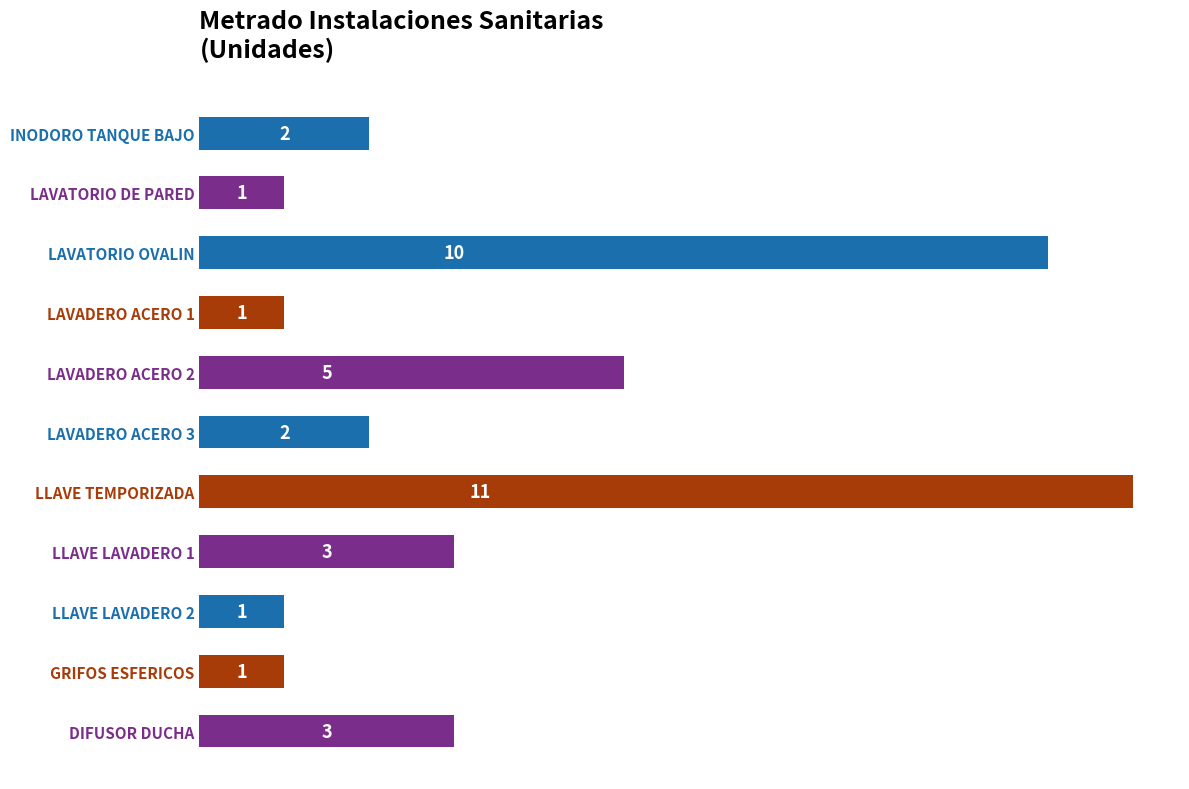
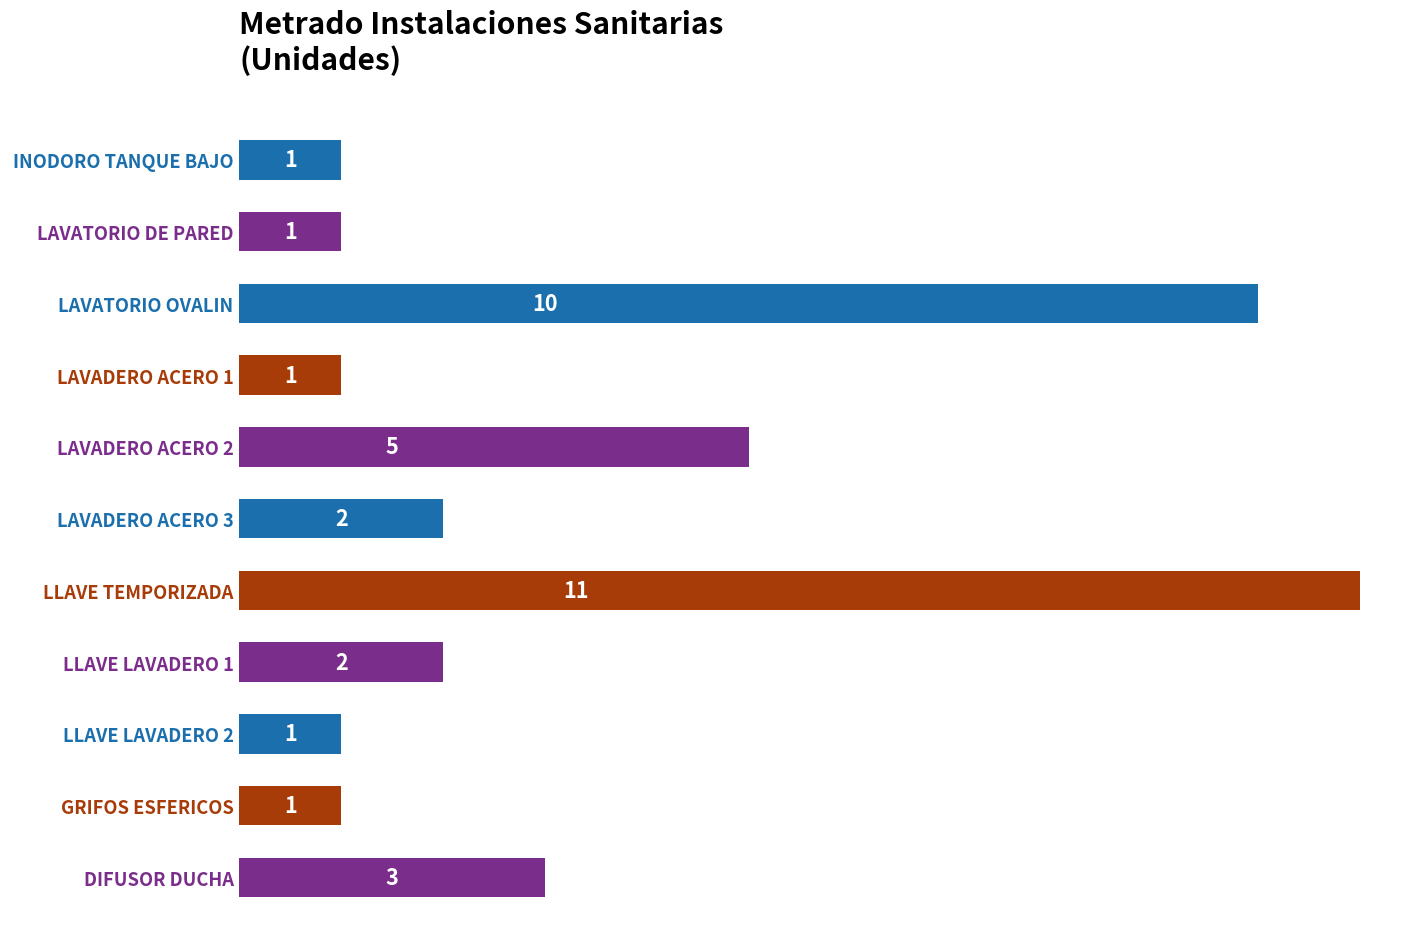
INODORO TANQUE BAJO: 2 -> 1
LLAVE LAVADERO 1: 3 -> 2
